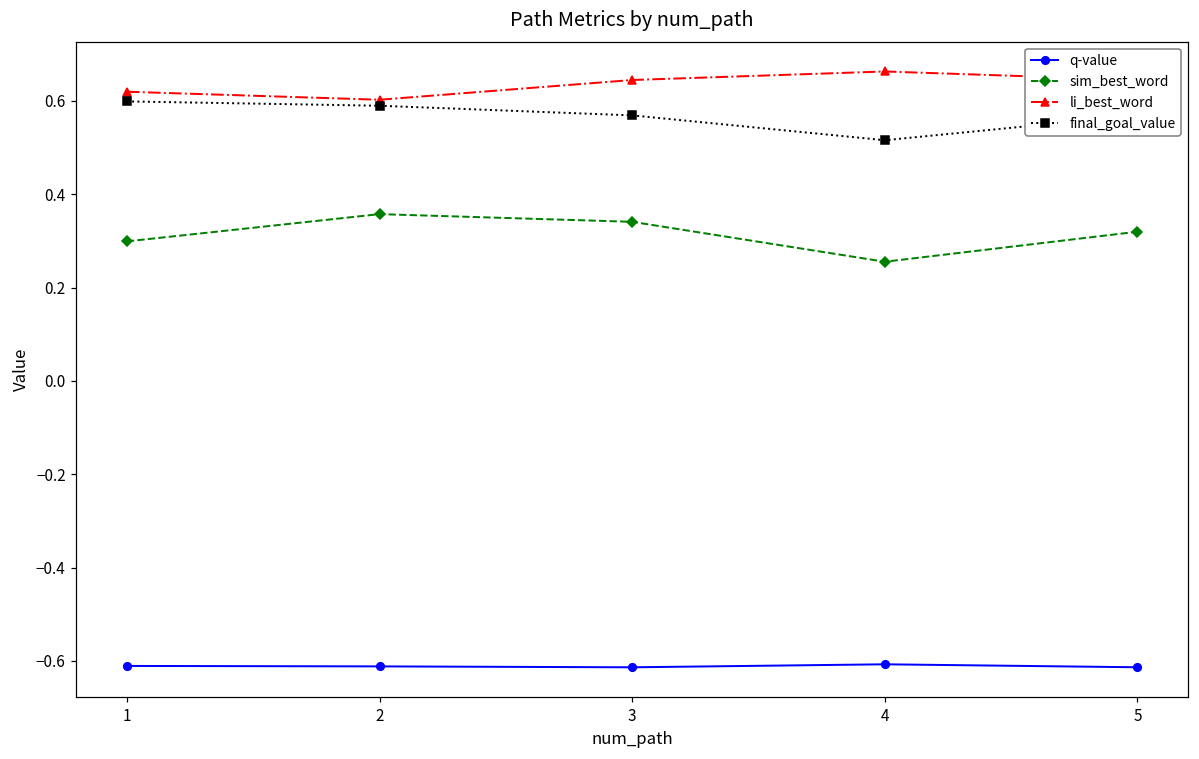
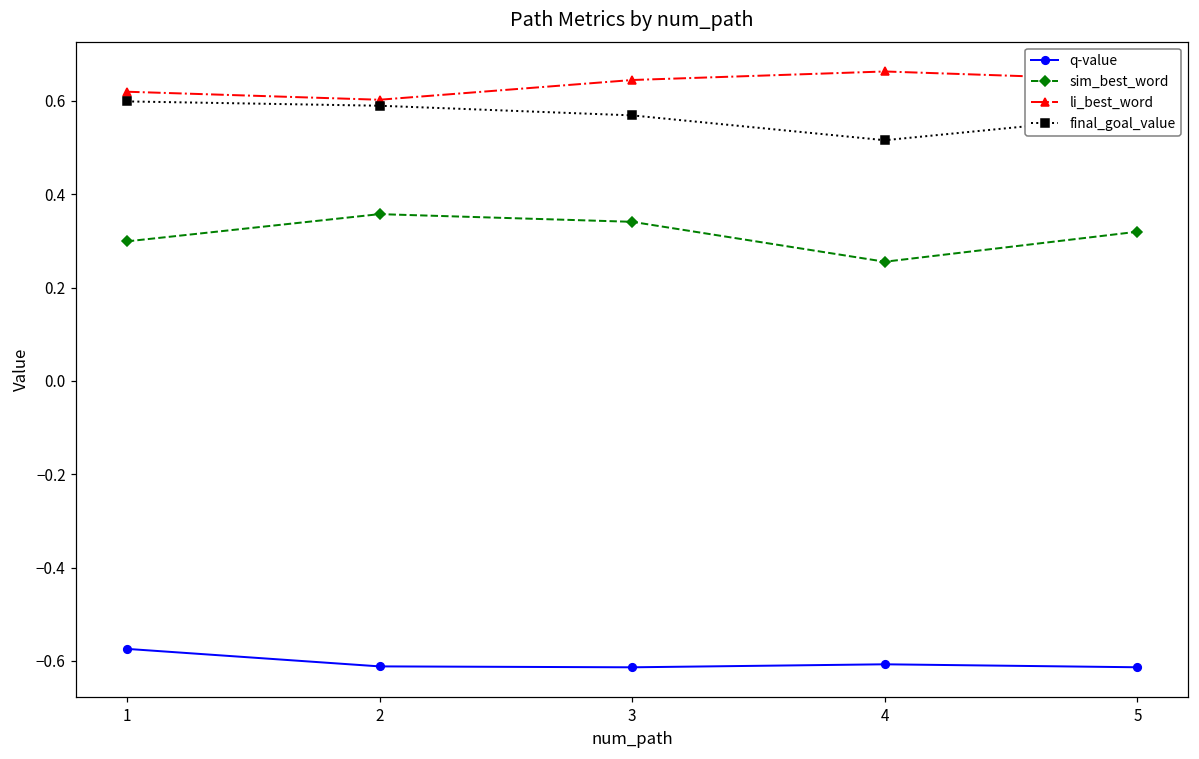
q-value, 1: -0.61 -> -0.57
